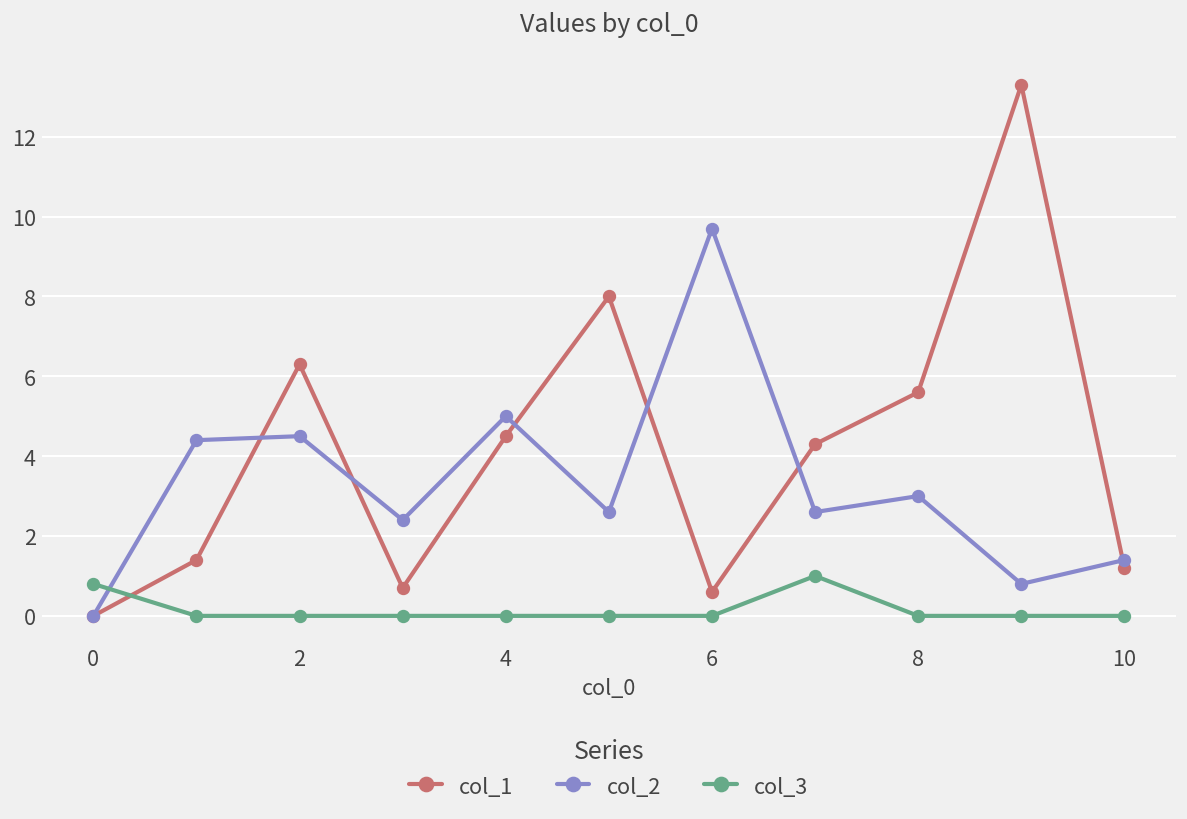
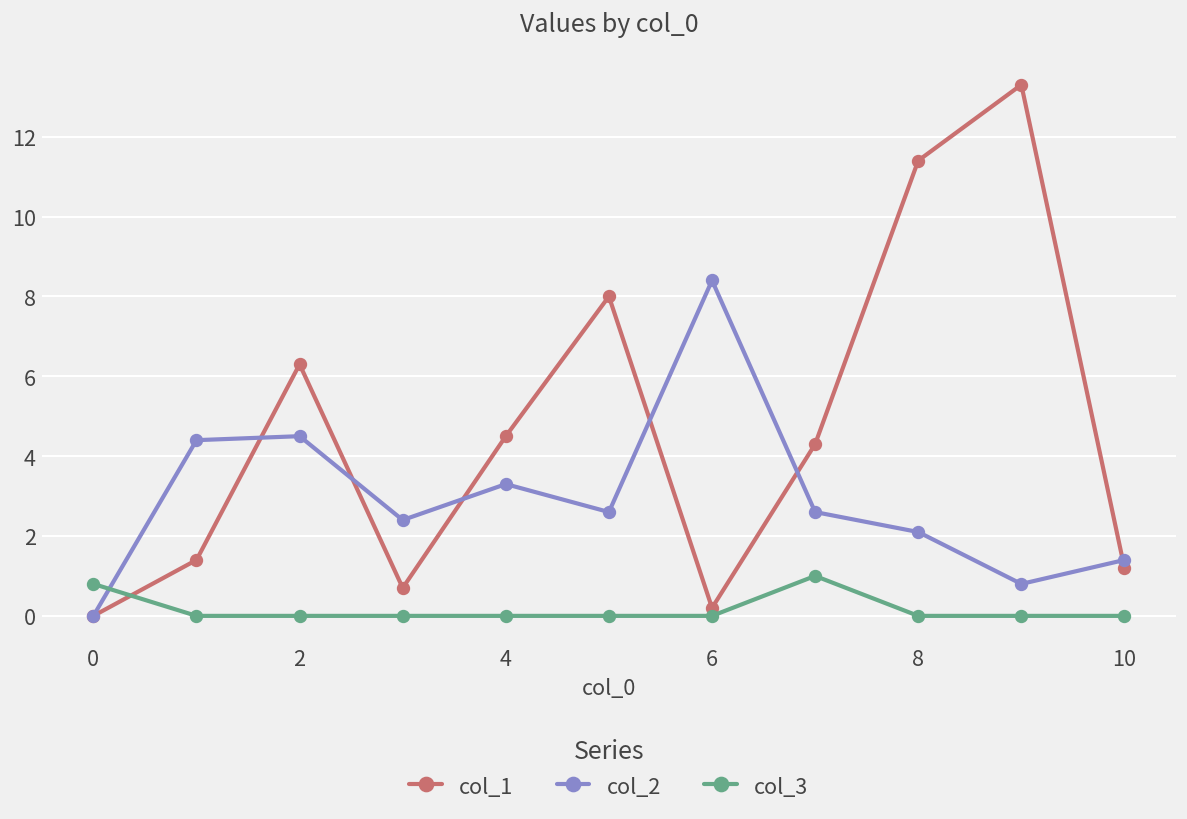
col_2, 4: 5.0 -> 3.3
col_1, 6: 0.6 -> 0.2
col_2, 6: 9.7 -> 8.4
col_1, 8: 5.6 -> 11.4
col_2, 8: 3.0 -> 2.1
